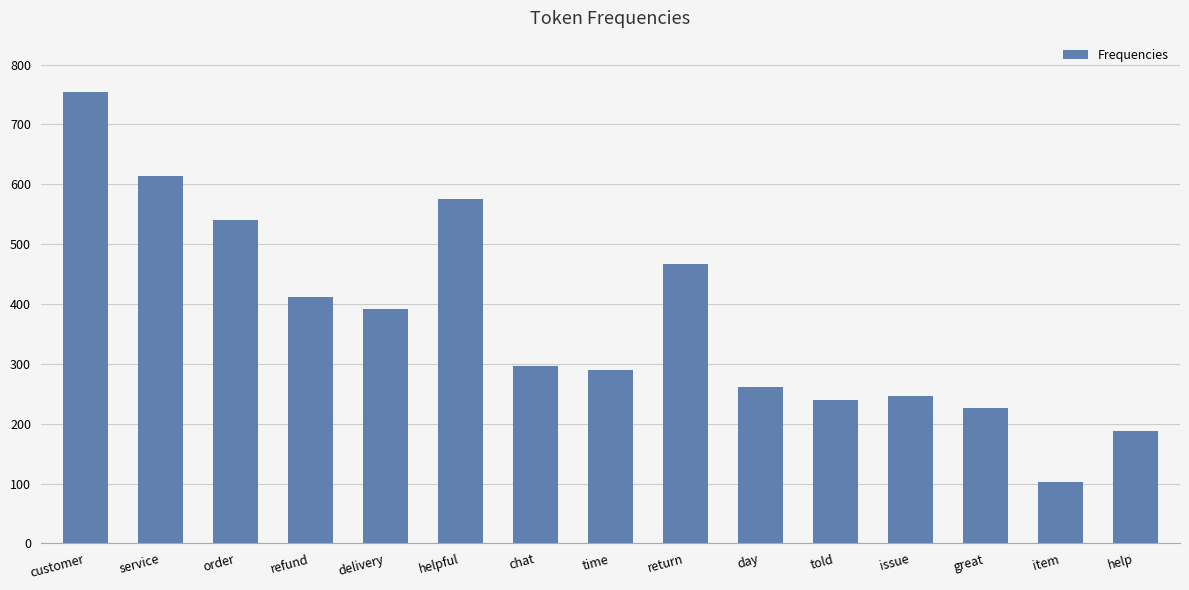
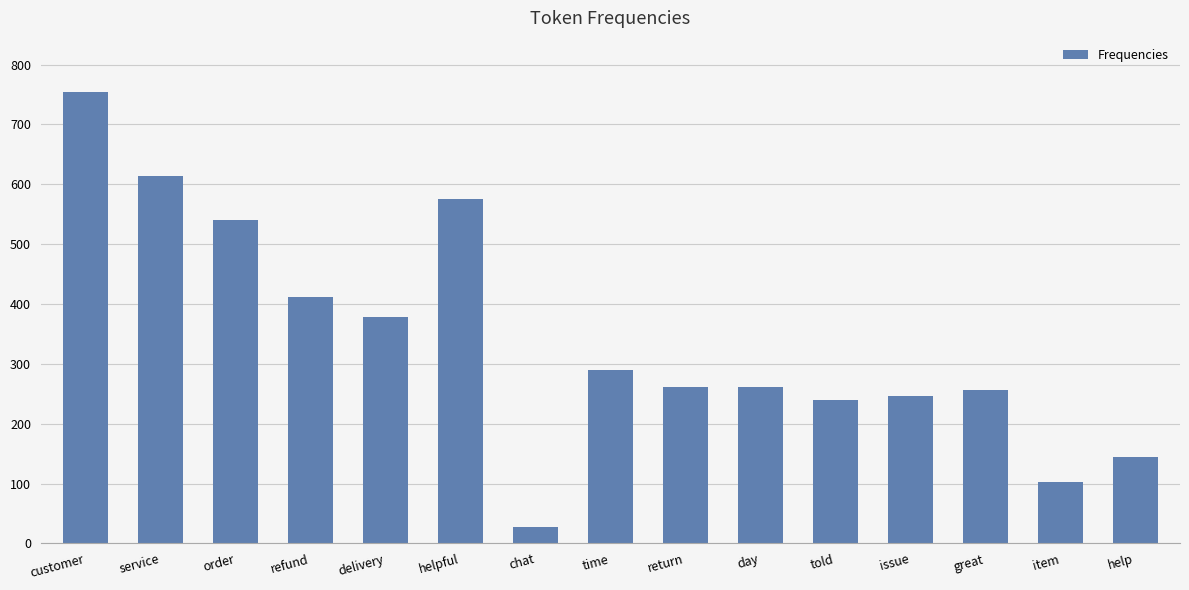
delivery: 390 -> 380
chat: 300 -> 30
return: 470 -> 260
great: 230 -> 260
help: 190 -> 140
